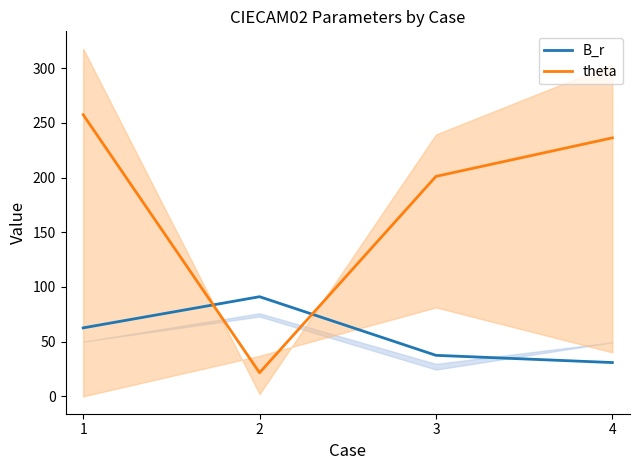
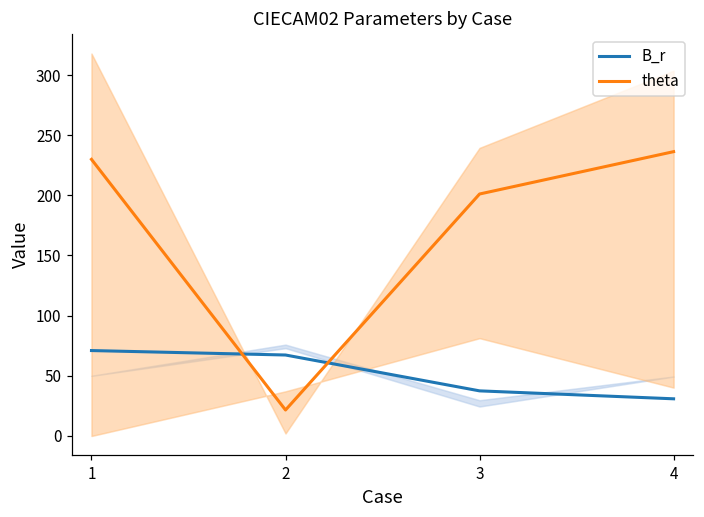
B_r, 1: 63 -> 71
theta, 1: 258 -> 230
B_r, 2: 91 -> 67
